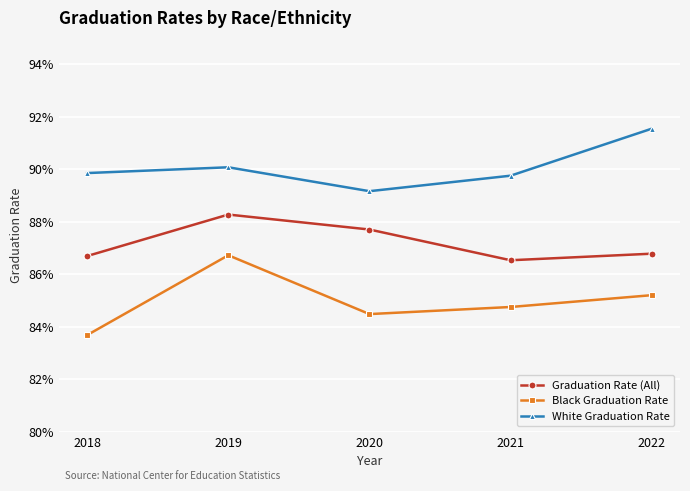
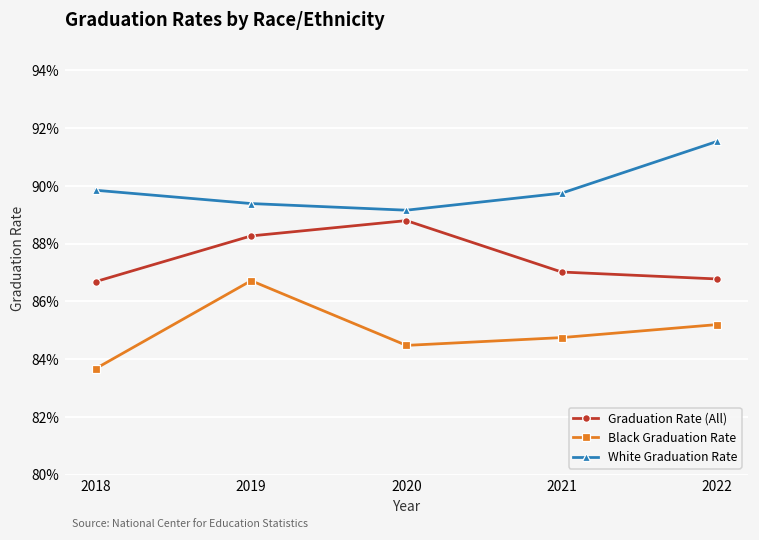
White Graduation Rate, 2019: 90.1% -> 89.4%
Graduation Rate (All), 2020: 87.7% -> 88.8%
Graduation Rate (All), 2021: 86.5% -> 87.0%
